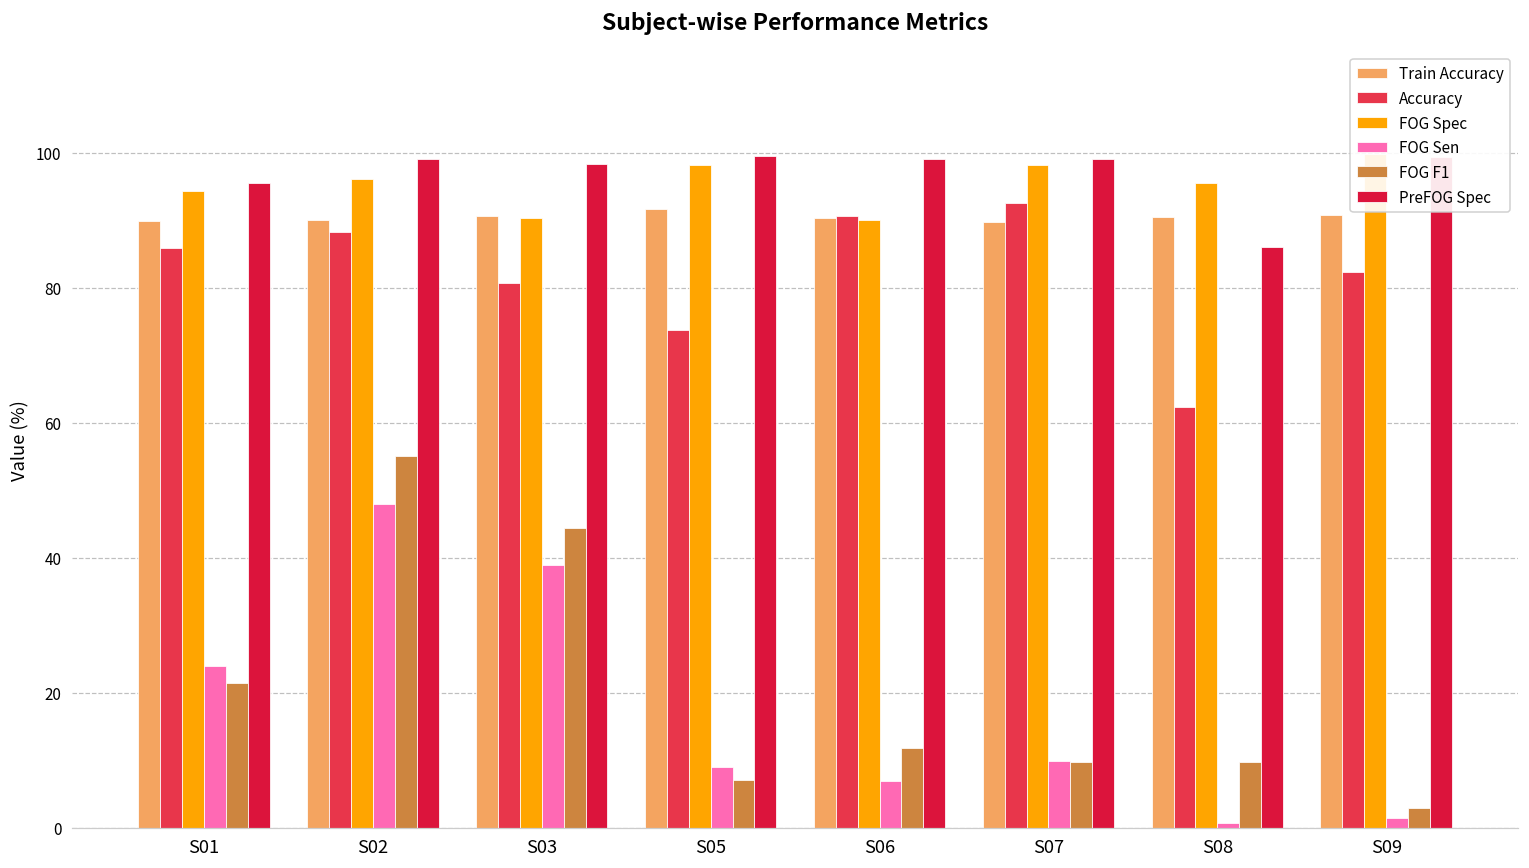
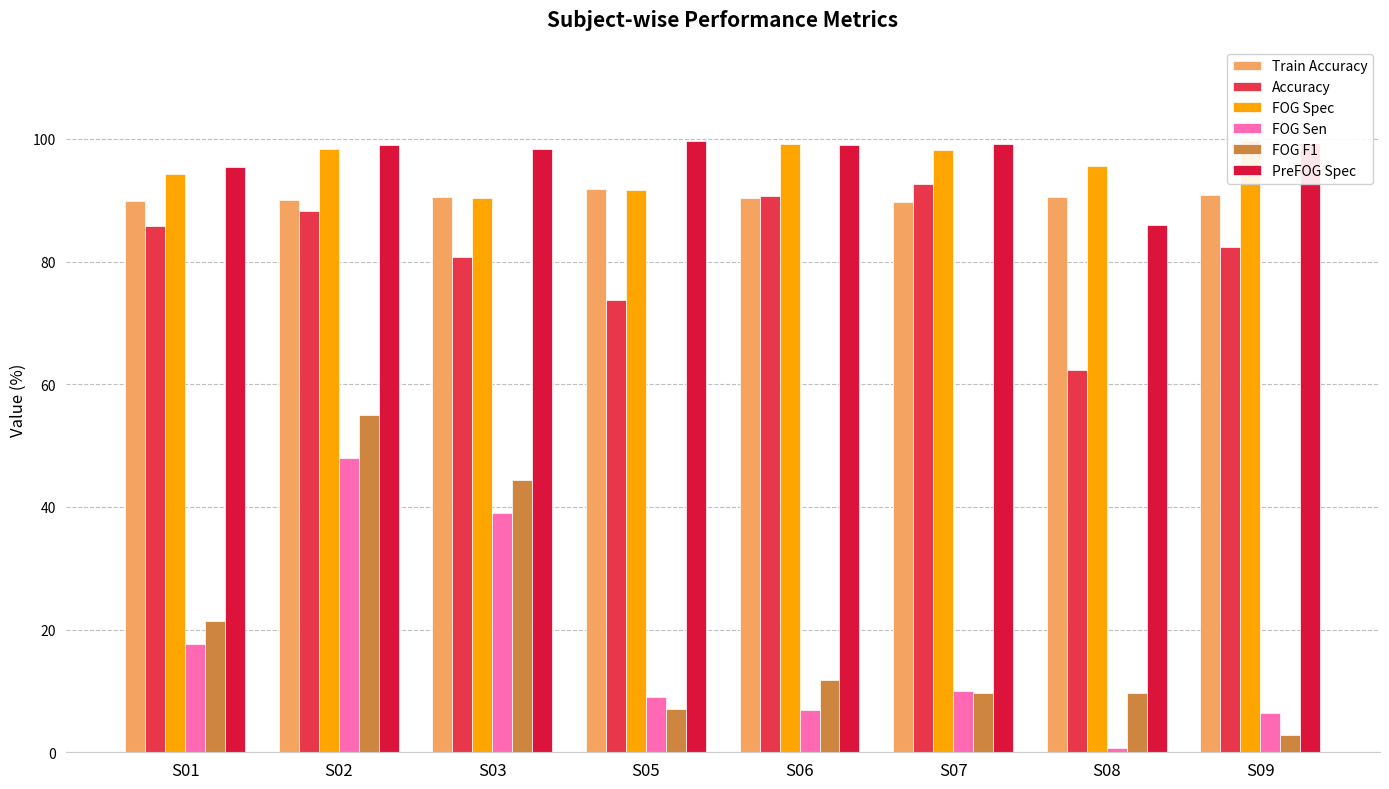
FOG Sen, S01: 24 -> 18
FOG Spec, S02: 96 -> 98
FOG Spec, S05: 98 -> 92
FOG Spec, S06: 90 -> 99
FOG Sen, S09: 1 -> 6
